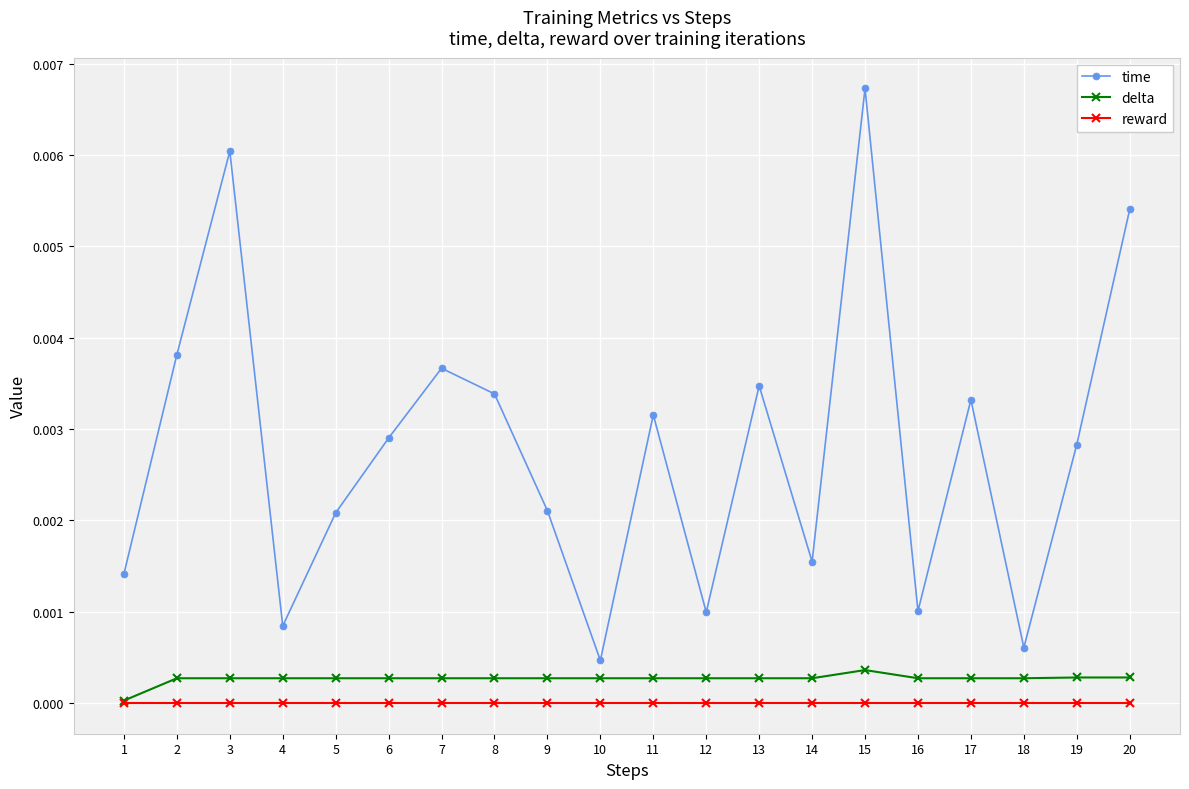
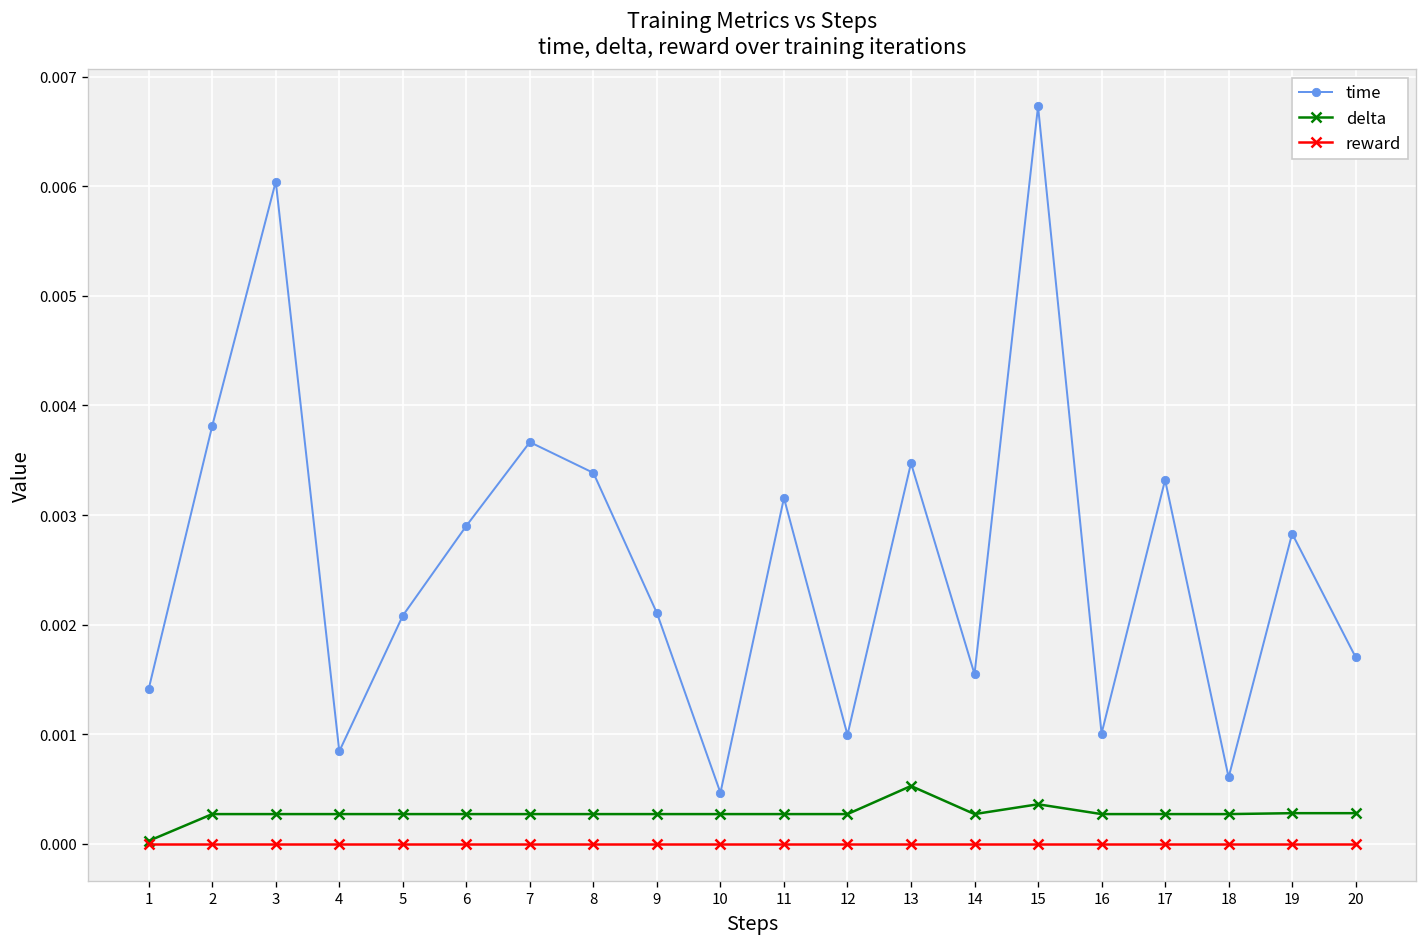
delta, 13: 0.0003 -> 0.0005
time, 20: 0.0054 -> 0.0017
